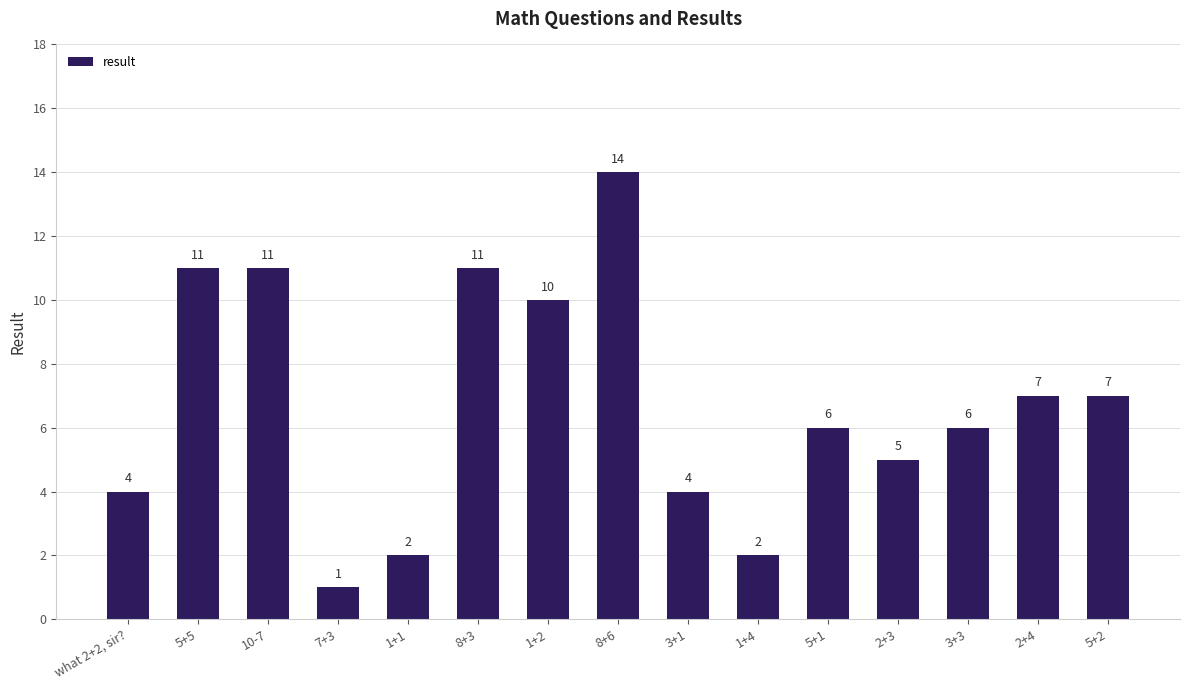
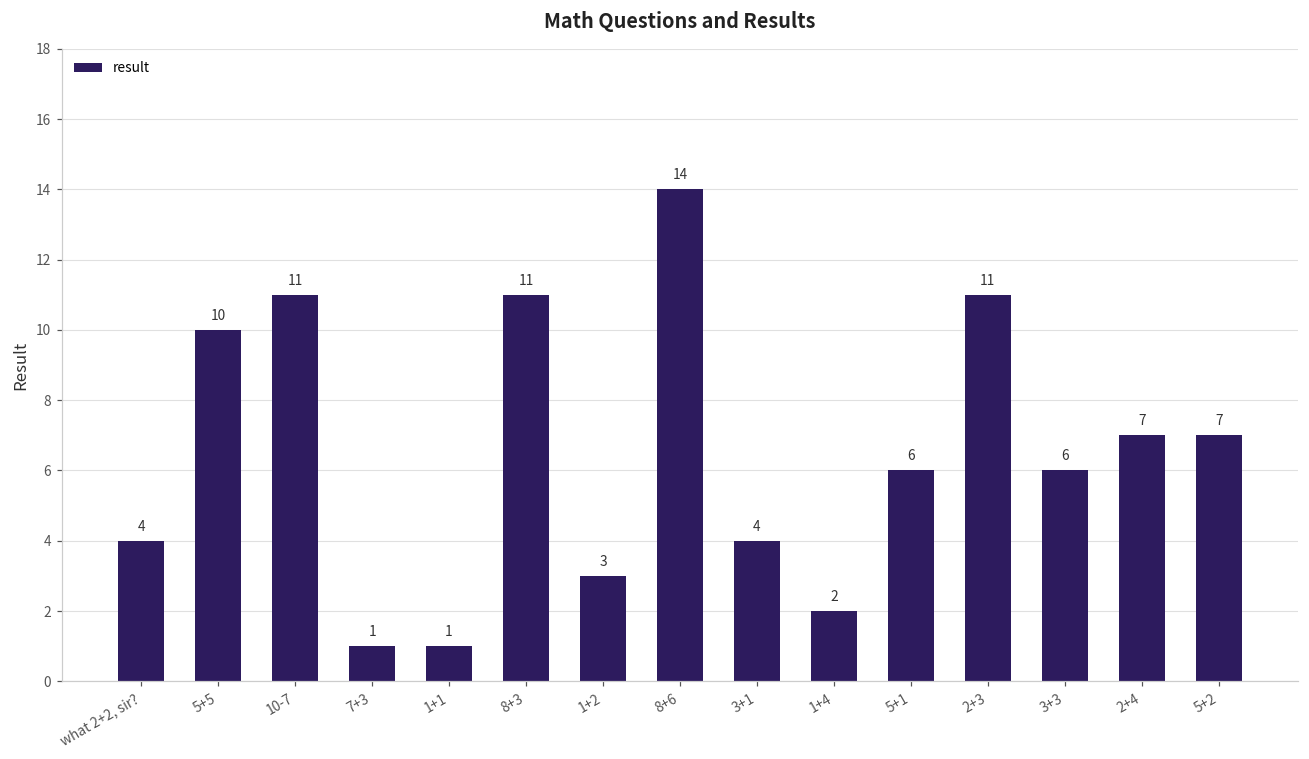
5+5: 11 -> 10
1+1: 2 -> 1
1+2: 10 -> 3
2+3: 5 -> 11
